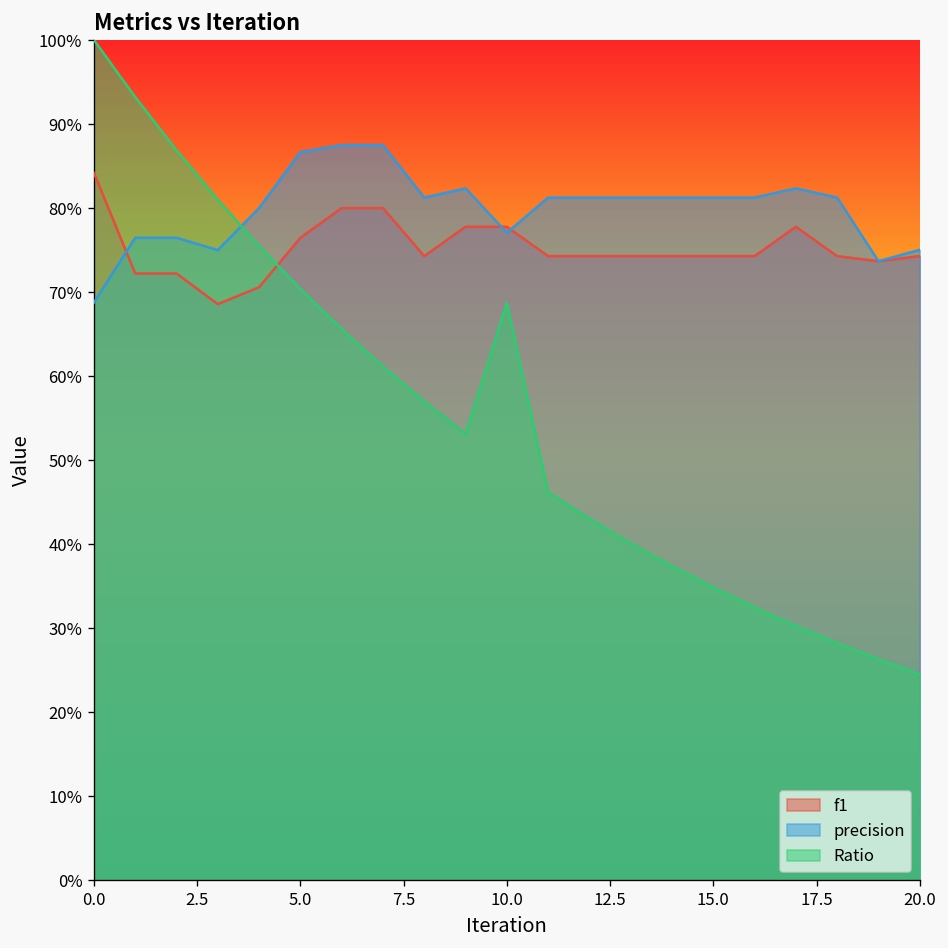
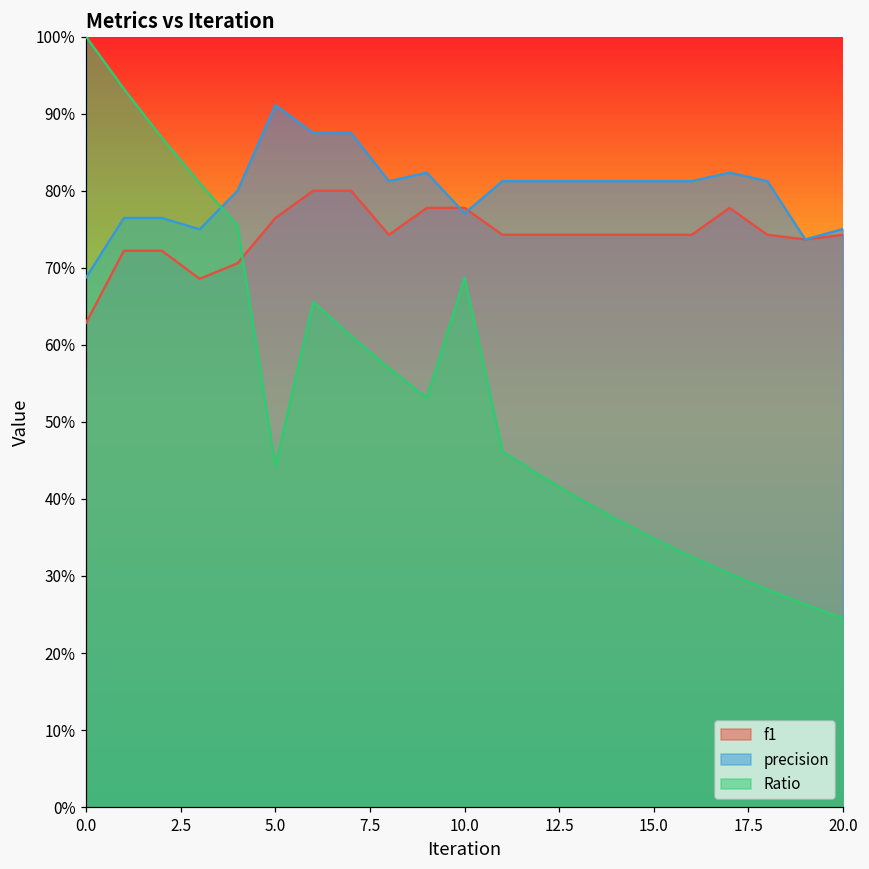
f1, 0.0: 84% -> 63%
precision, 5.0: 87% -> 91%
Ratio, 5.0: 70% -> 44%
